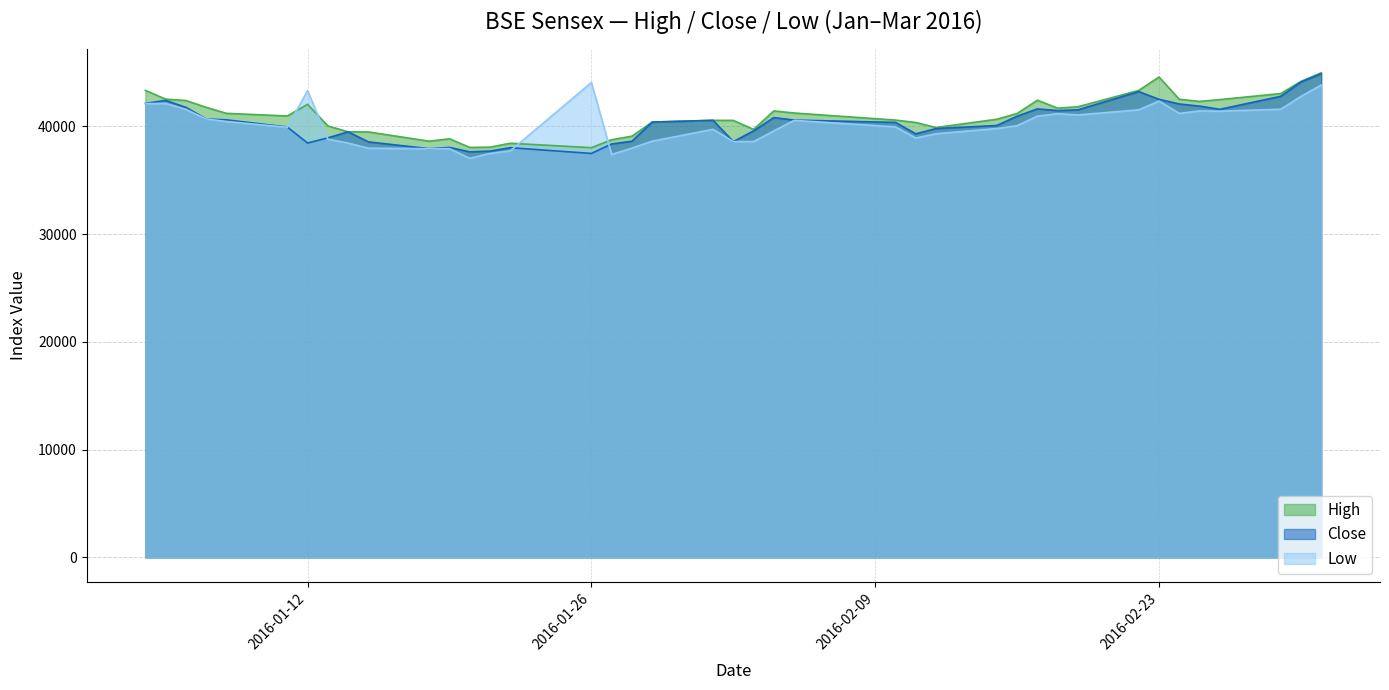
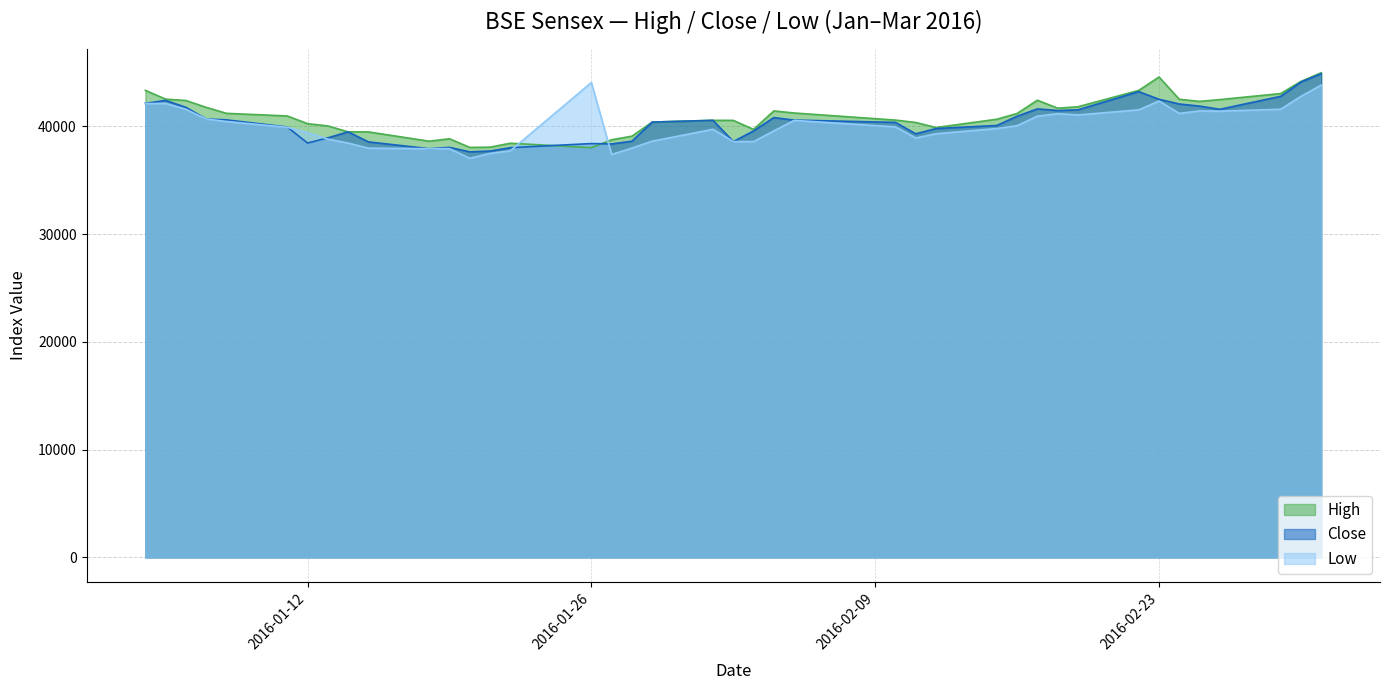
High, 2016-01-12: 42100 -> 40300
Low, 2016-01-12: 43300 -> 39400
Close, 2016-01-26: 37500 -> 38400
